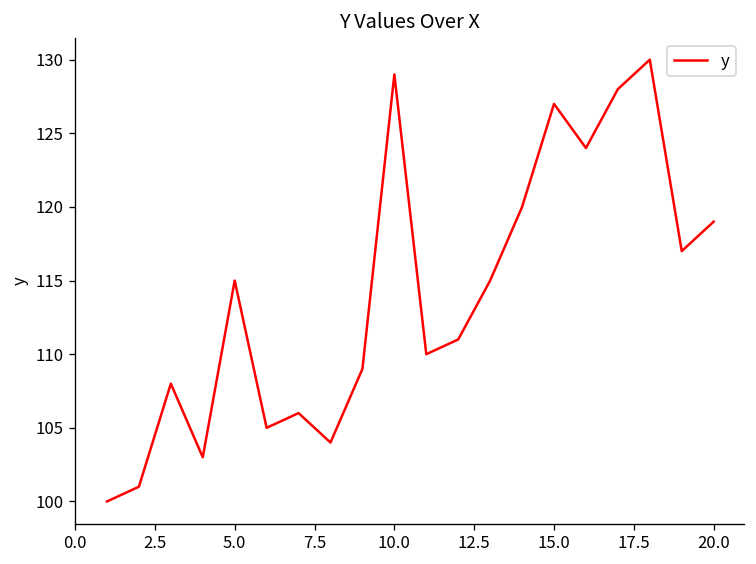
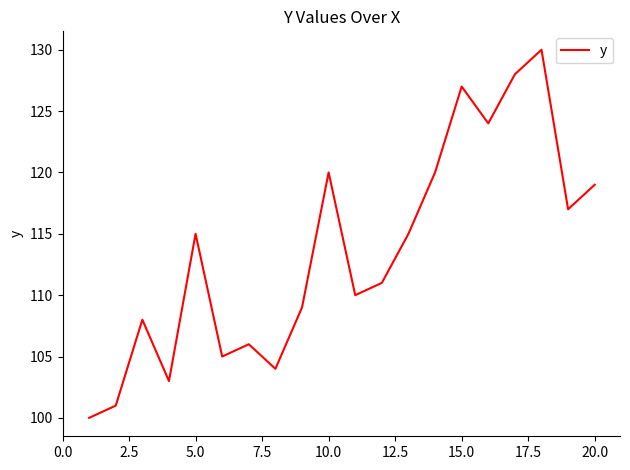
10.0: 129 -> 120
